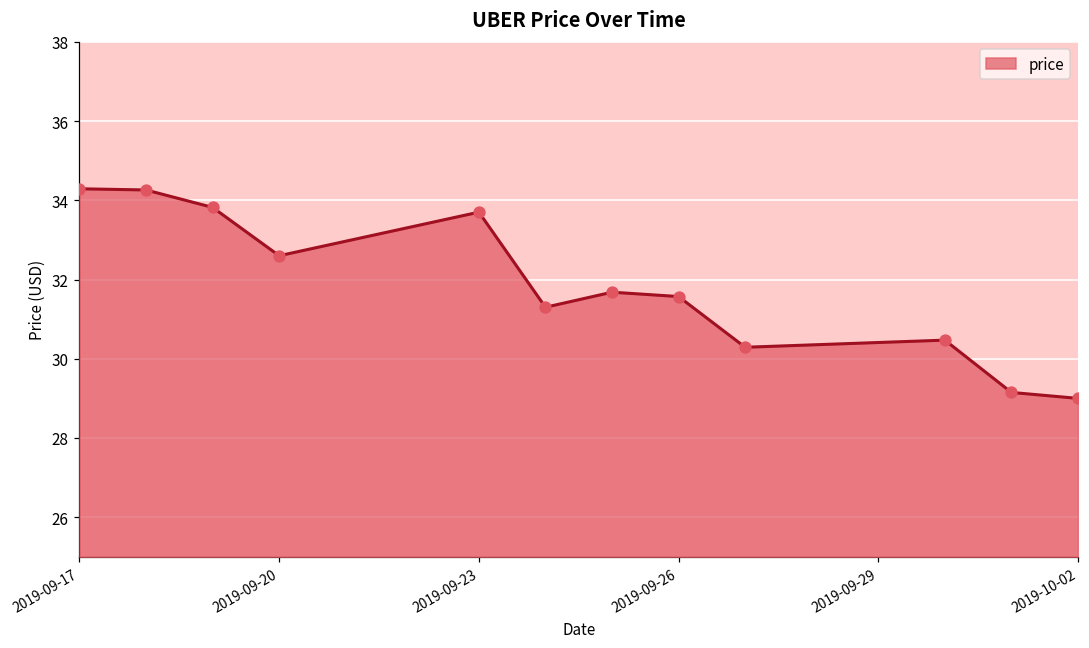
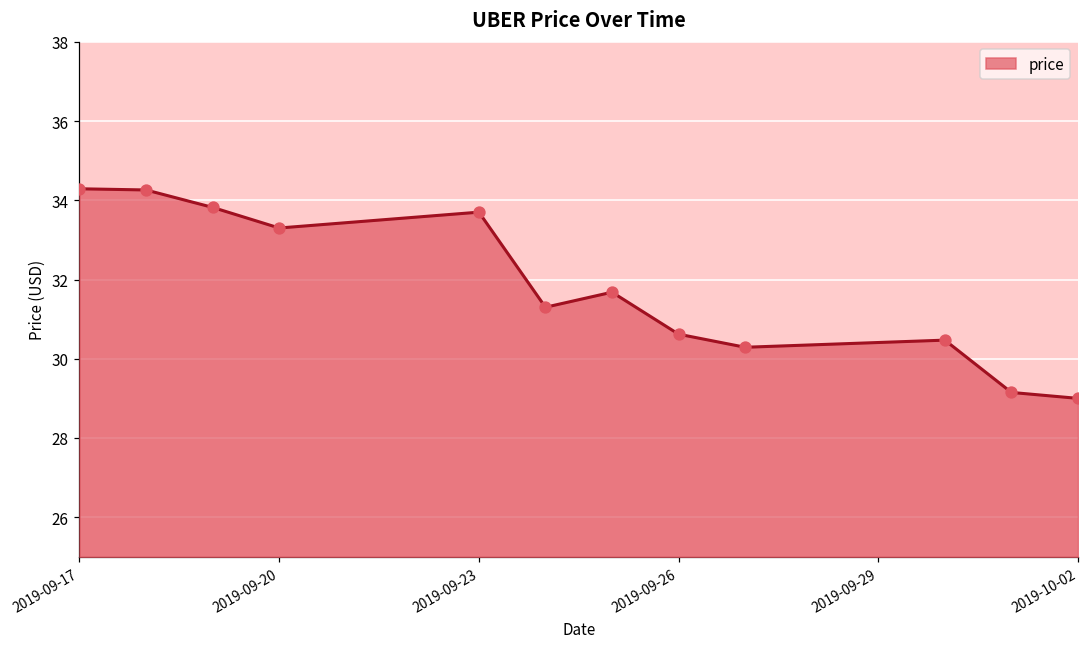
2019-09-20: 32.6 -> 33.3
2019-09-26: 31.6 -> 30.6
